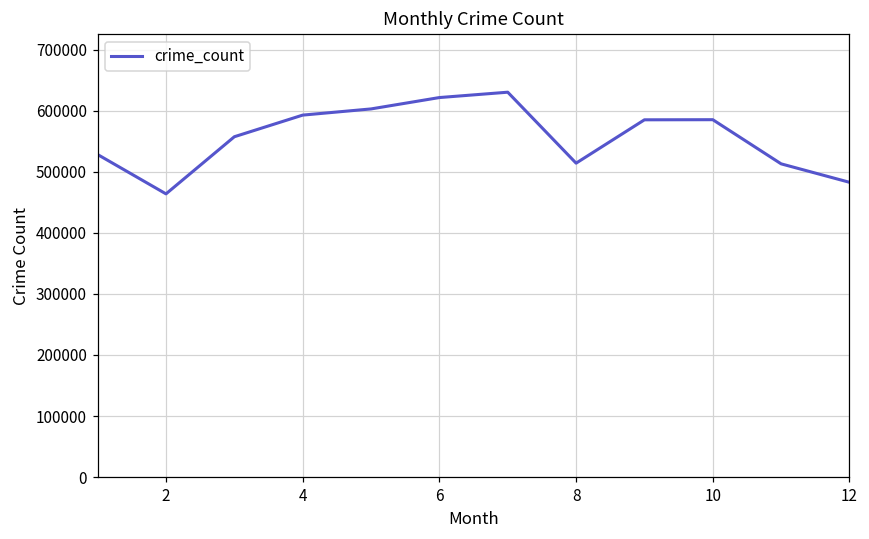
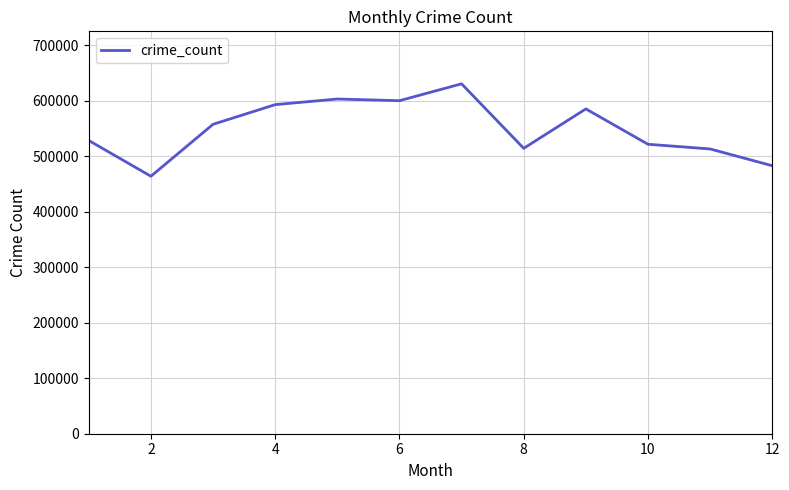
6: 620000 -> 600000
10: 590000 -> 520000
